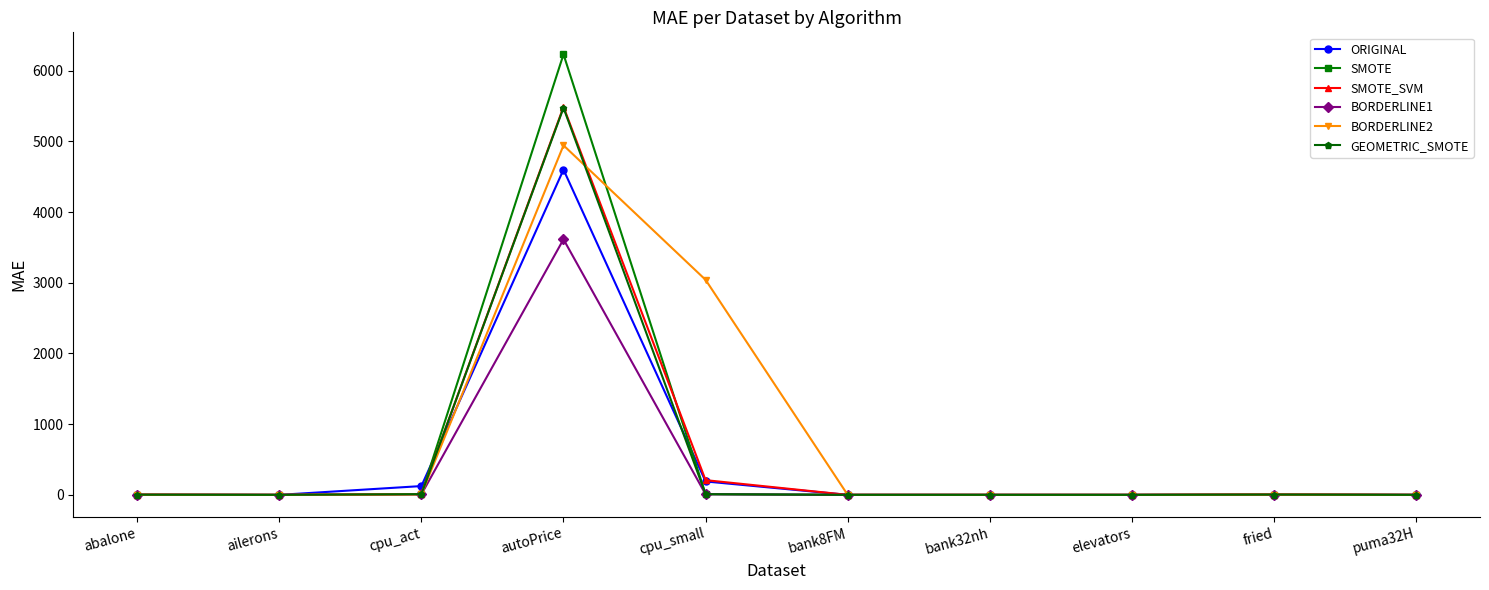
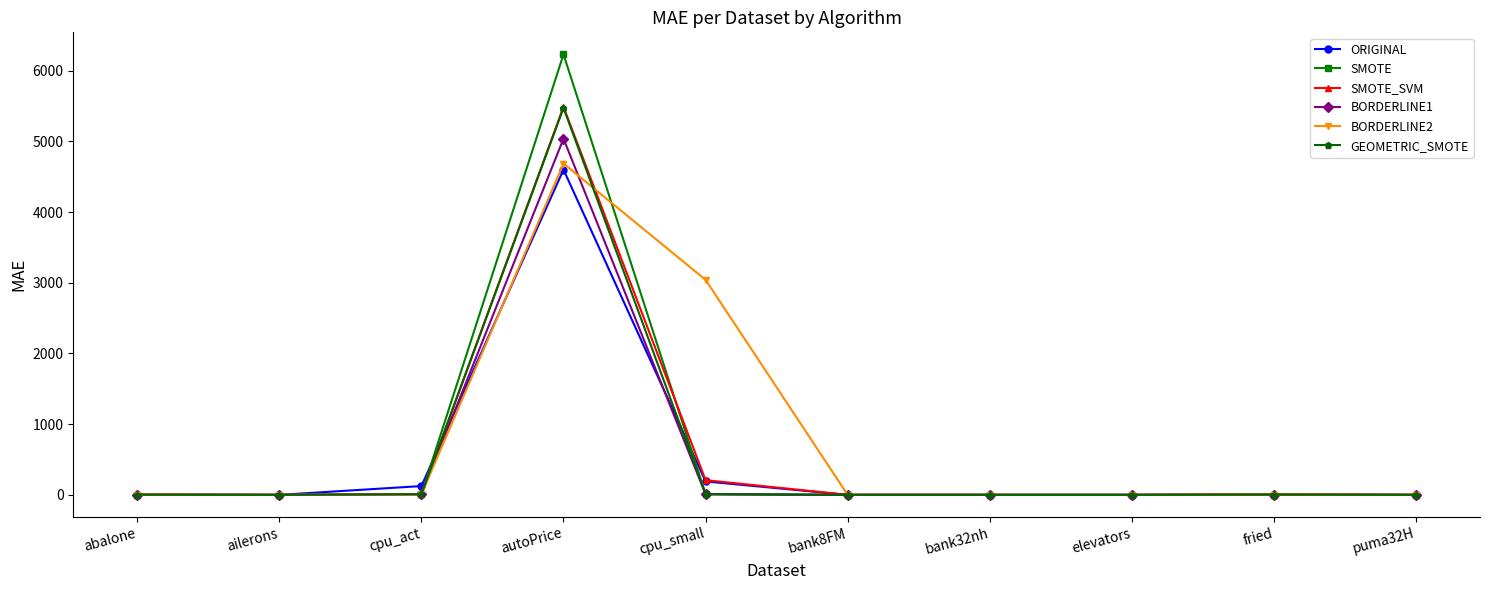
BORDERLINE1, autoPrice: 3600 -> 5000
BORDERLINE2, autoPrice: 4900 -> 4700
